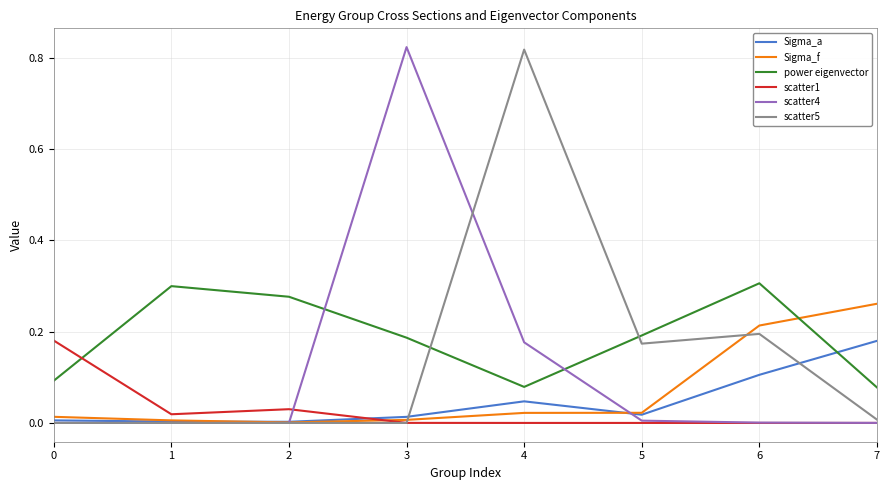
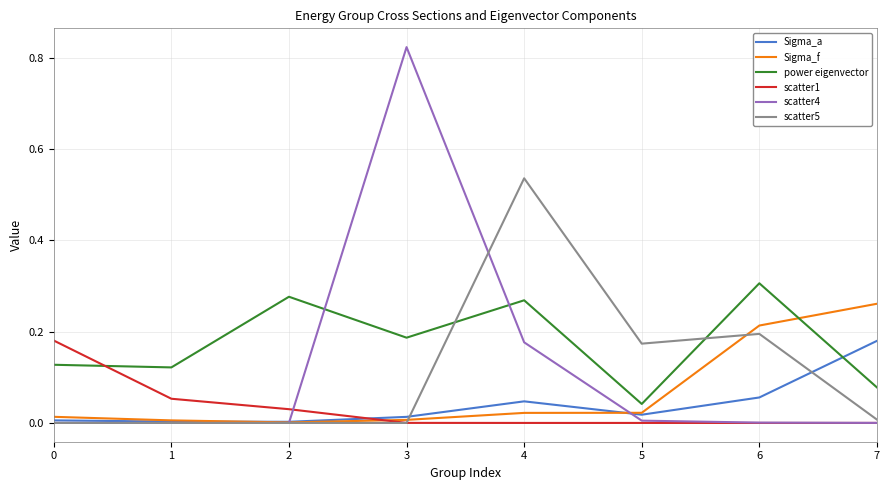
power eigenvector, 0: 0.09 -> 0.13
power eigenvector, 1: 0.30 -> 0.12
scatter1, 1: 0.02 -> 0.05
power eigenvector, 4: 0.08 -> 0.27
scatter5, 4: 0.82 -> 0.54
power eigenvector, 5: 0.19 -> 0.04
Sigma_a, 6: 0.11 -> 0.06
